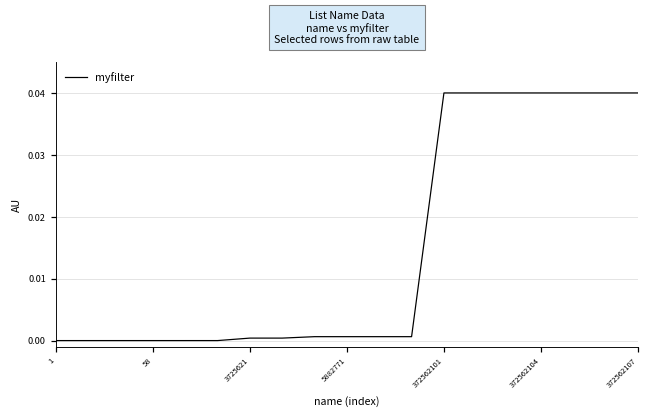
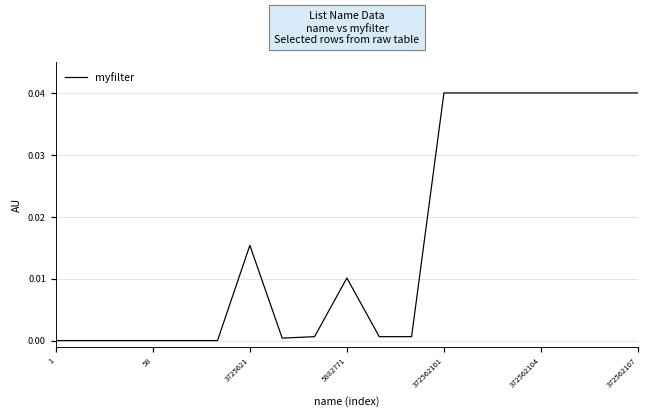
3725621: 0.000 -> 0.015
5882771: 0.001 -> 0.010
